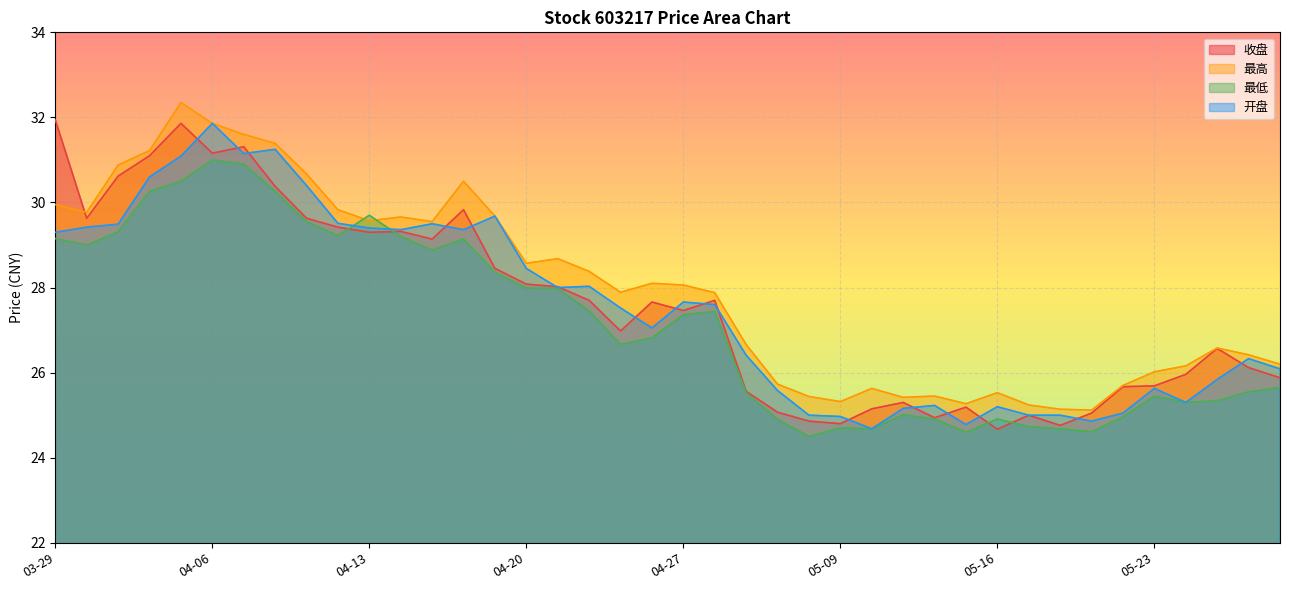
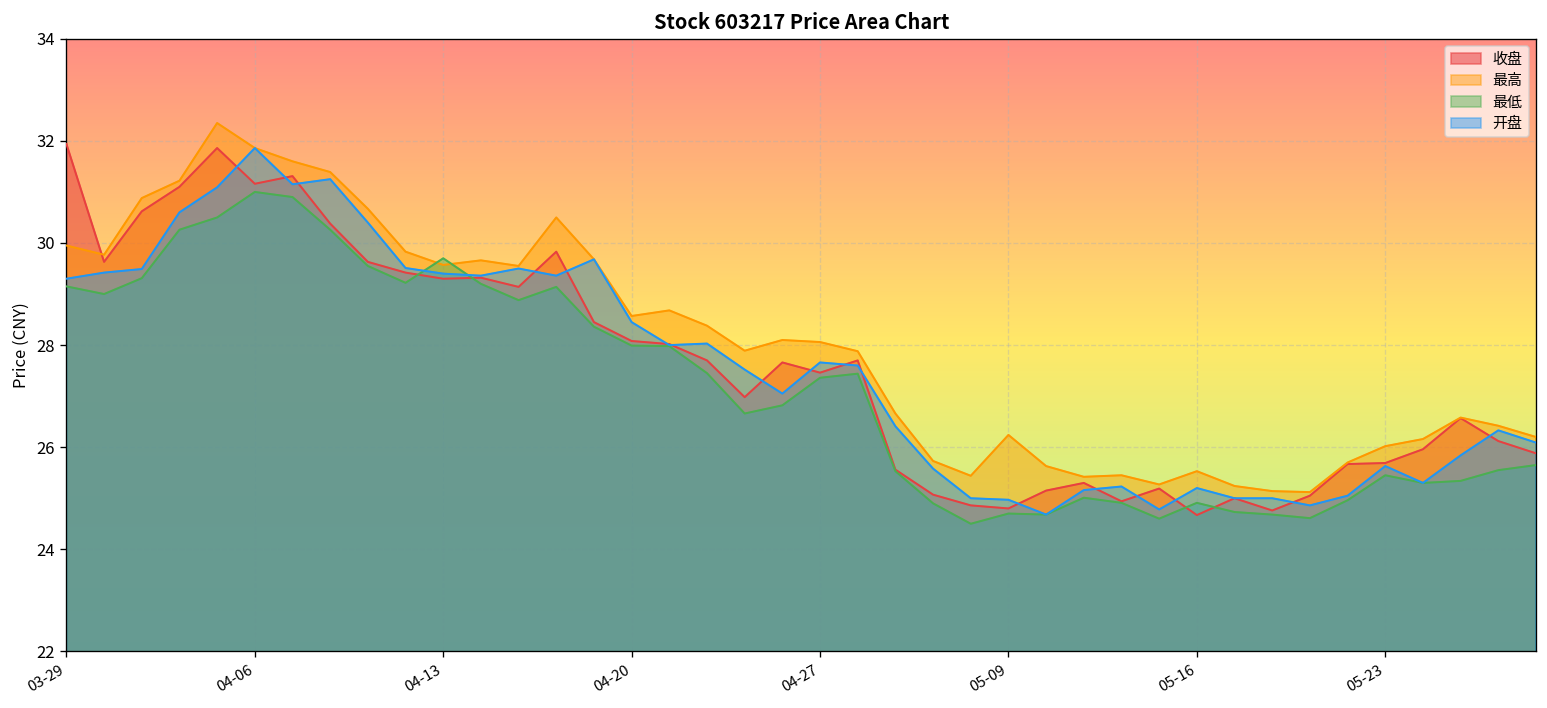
最高, 05-09: 25.3 -> 26.2
